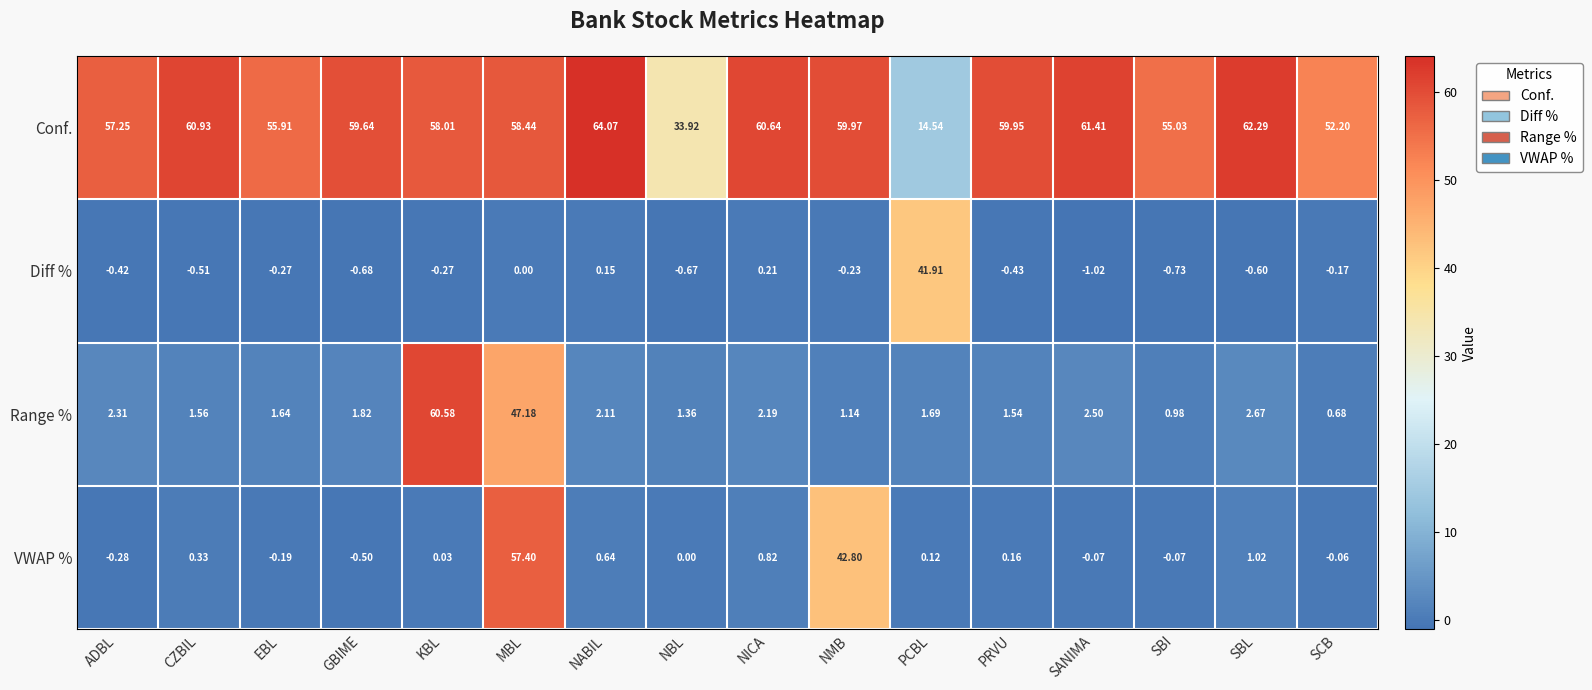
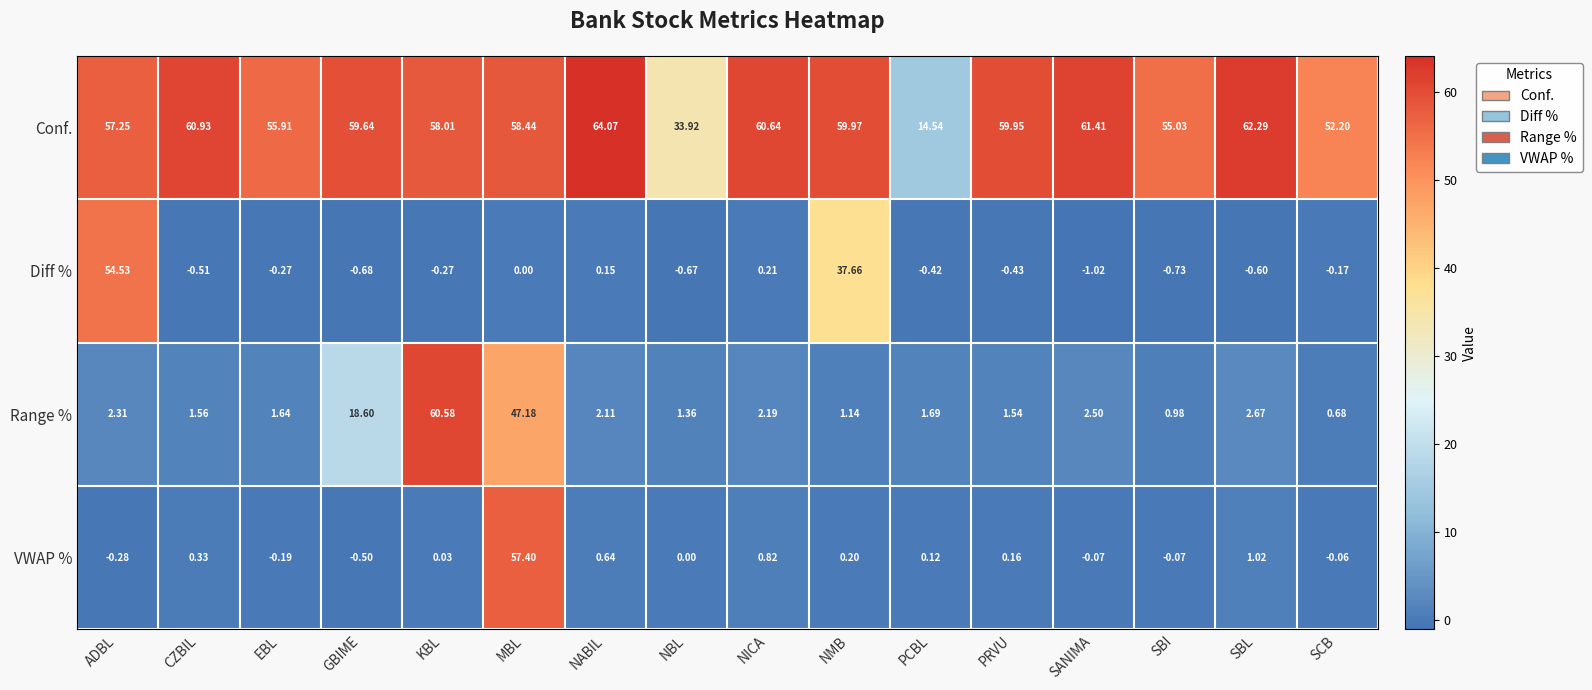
Diff %, ADBL: -0.42 -> 54.53
Diff %, NMB: -0.23 -> 37.66
Diff %, PCBL: 41.91 -> -0.42
Range %, GBIME: 1.82 -> 18.60
VWAP %, NMB: 42.80 -> 0.20
